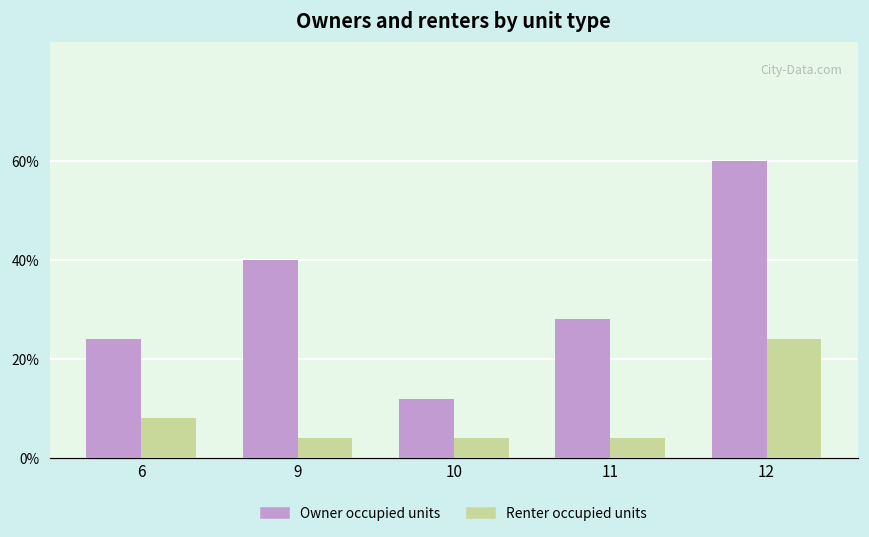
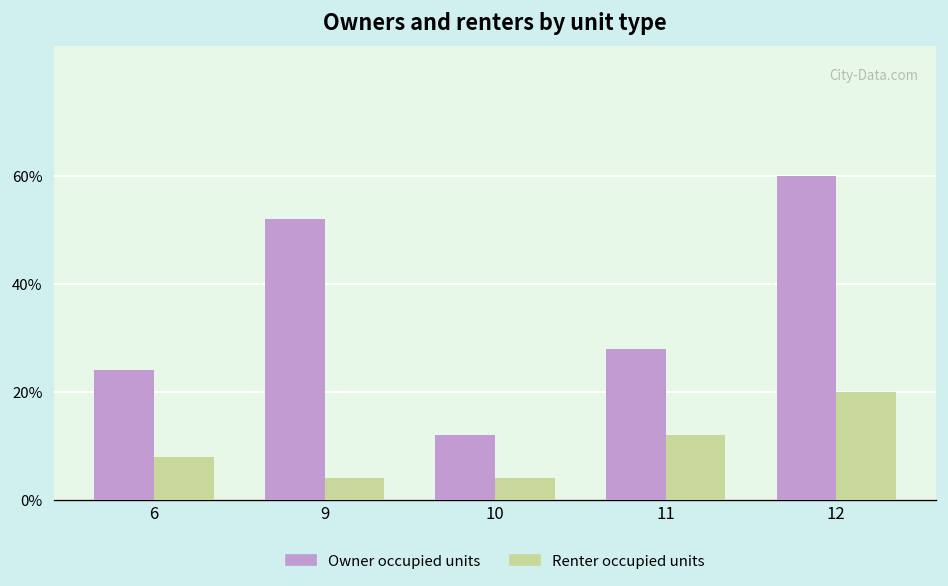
Owner occupied units, 9: 40% -> 52%
Renter occupied units, 11: 4% -> 12%
Renter occupied units, 12: 24% -> 20%
